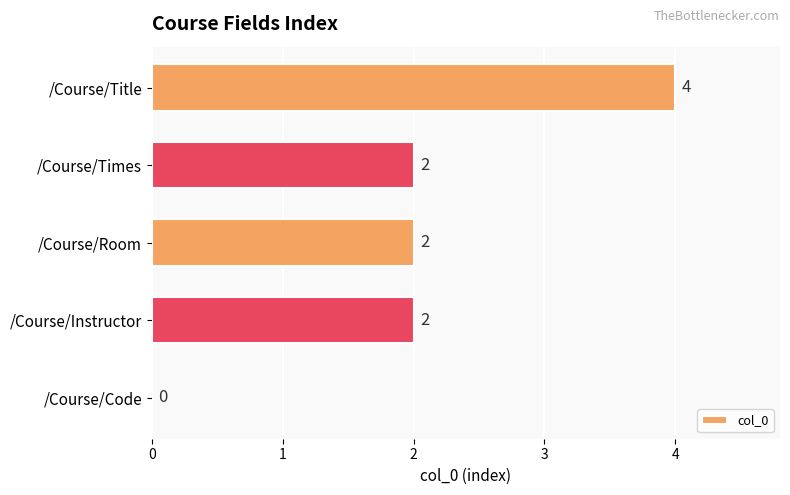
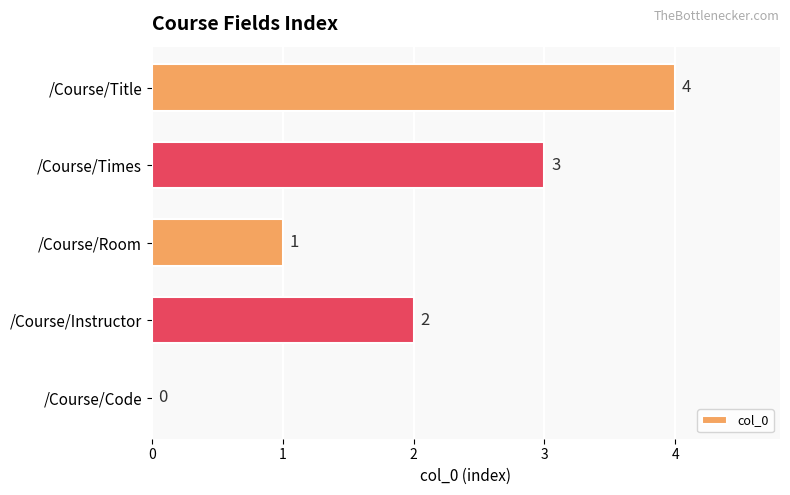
/Course/Times: 2 -> 3
/Course/Room: 2 -> 1
